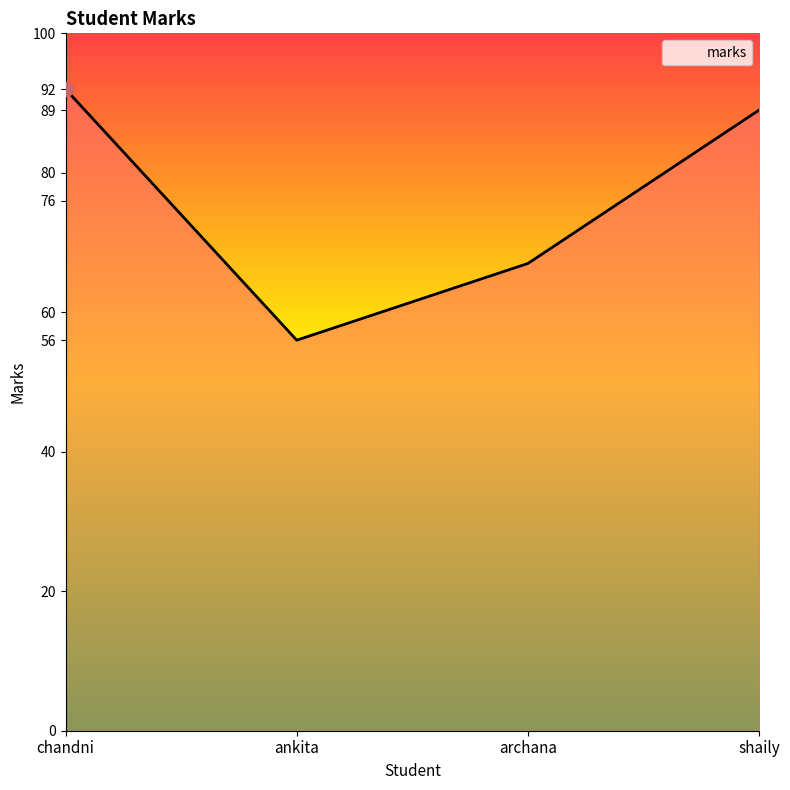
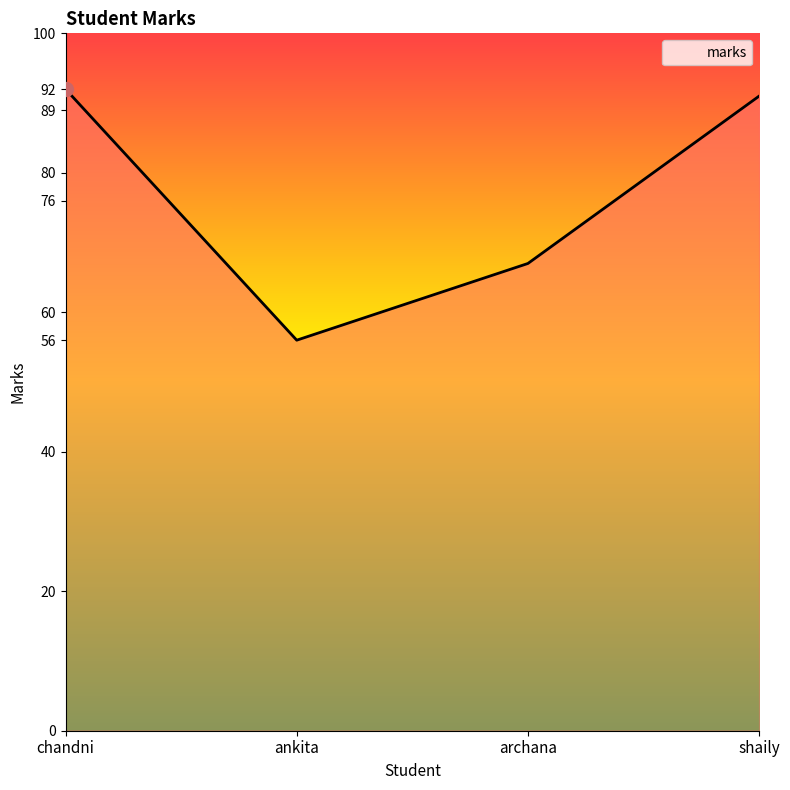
marks, shaily: 89 -> 91
